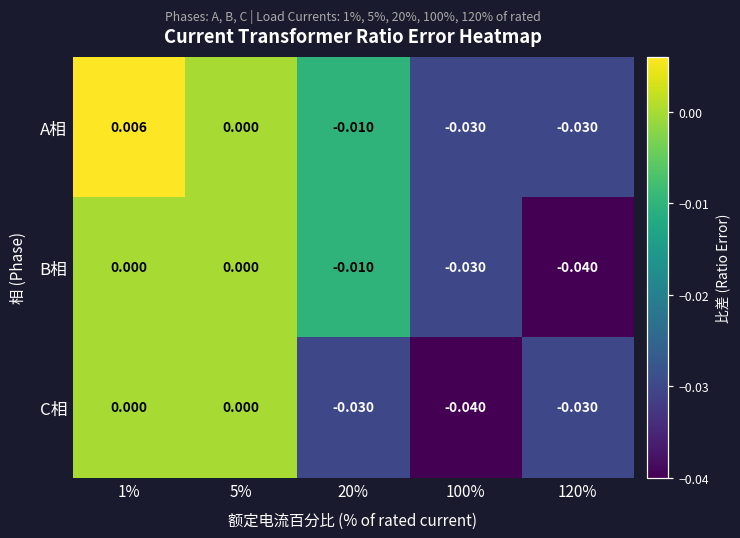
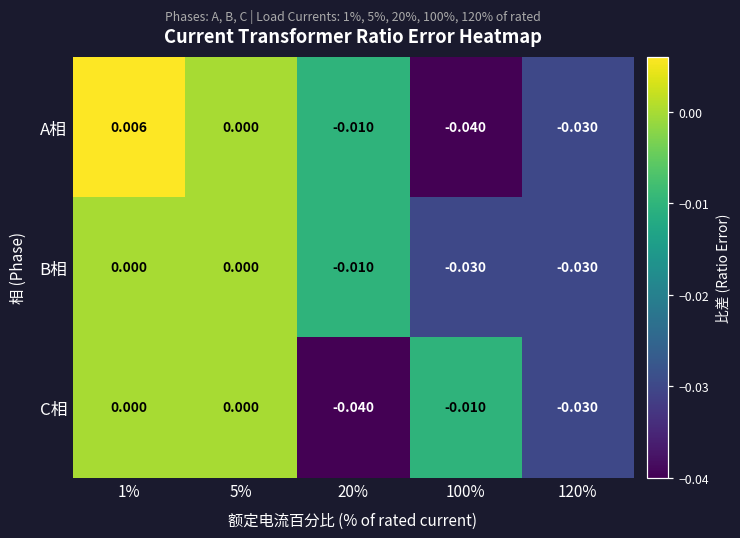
A相, 100%: -0.030 -> -0.040
B相, 120%: -0.040 -> -0.030
C相, 20%: -0.030 -> -0.040
C相, 100%: -0.040 -> -0.010
